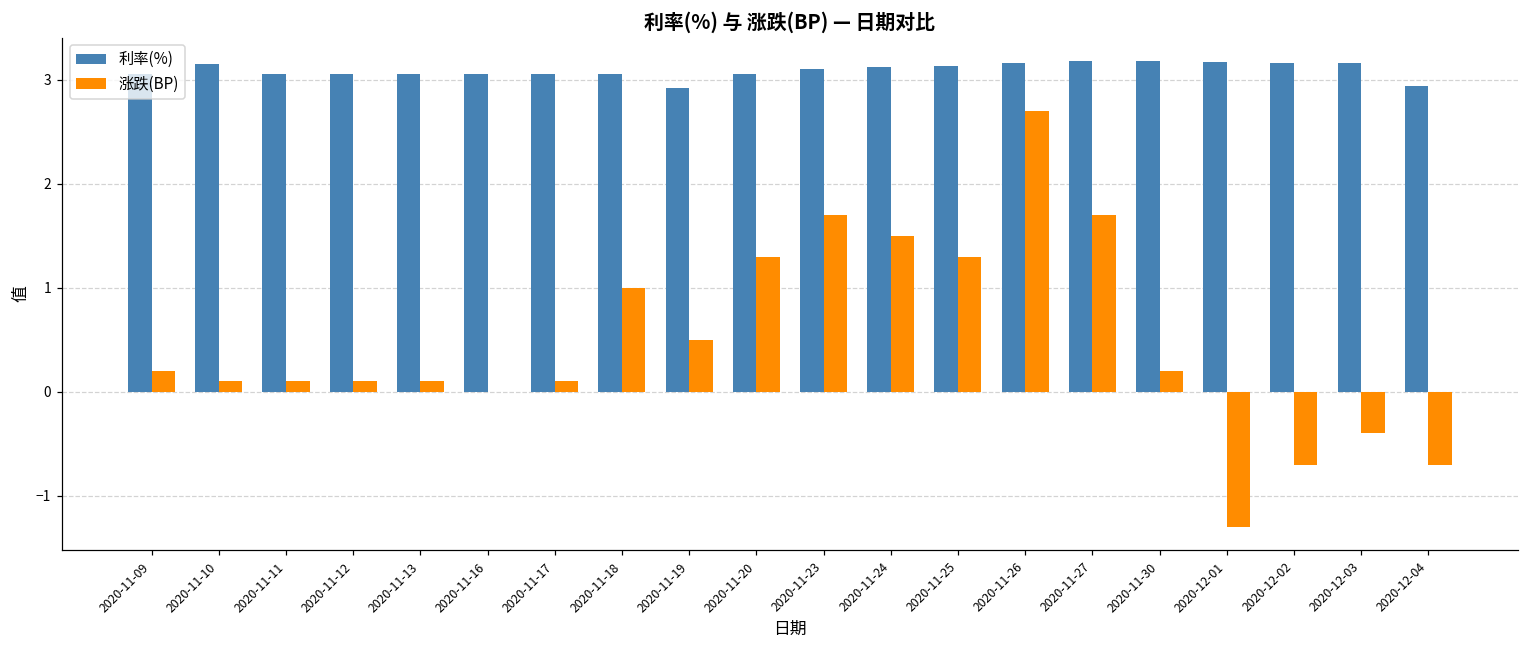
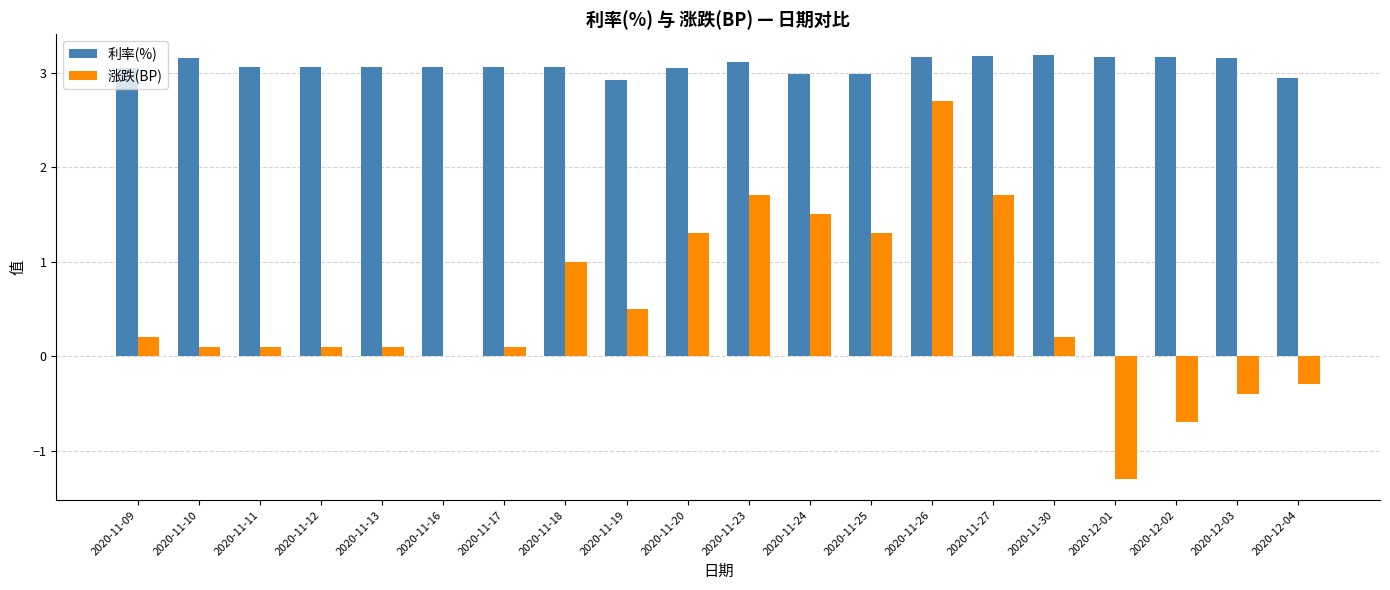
利率(%), 2020-11-24: 3.1 -> 3.0
利率(%), 2020-11-25: 3.1 -> 3.0
涨跌(BP), 2020-12-04: -0.7 -> -0.3
